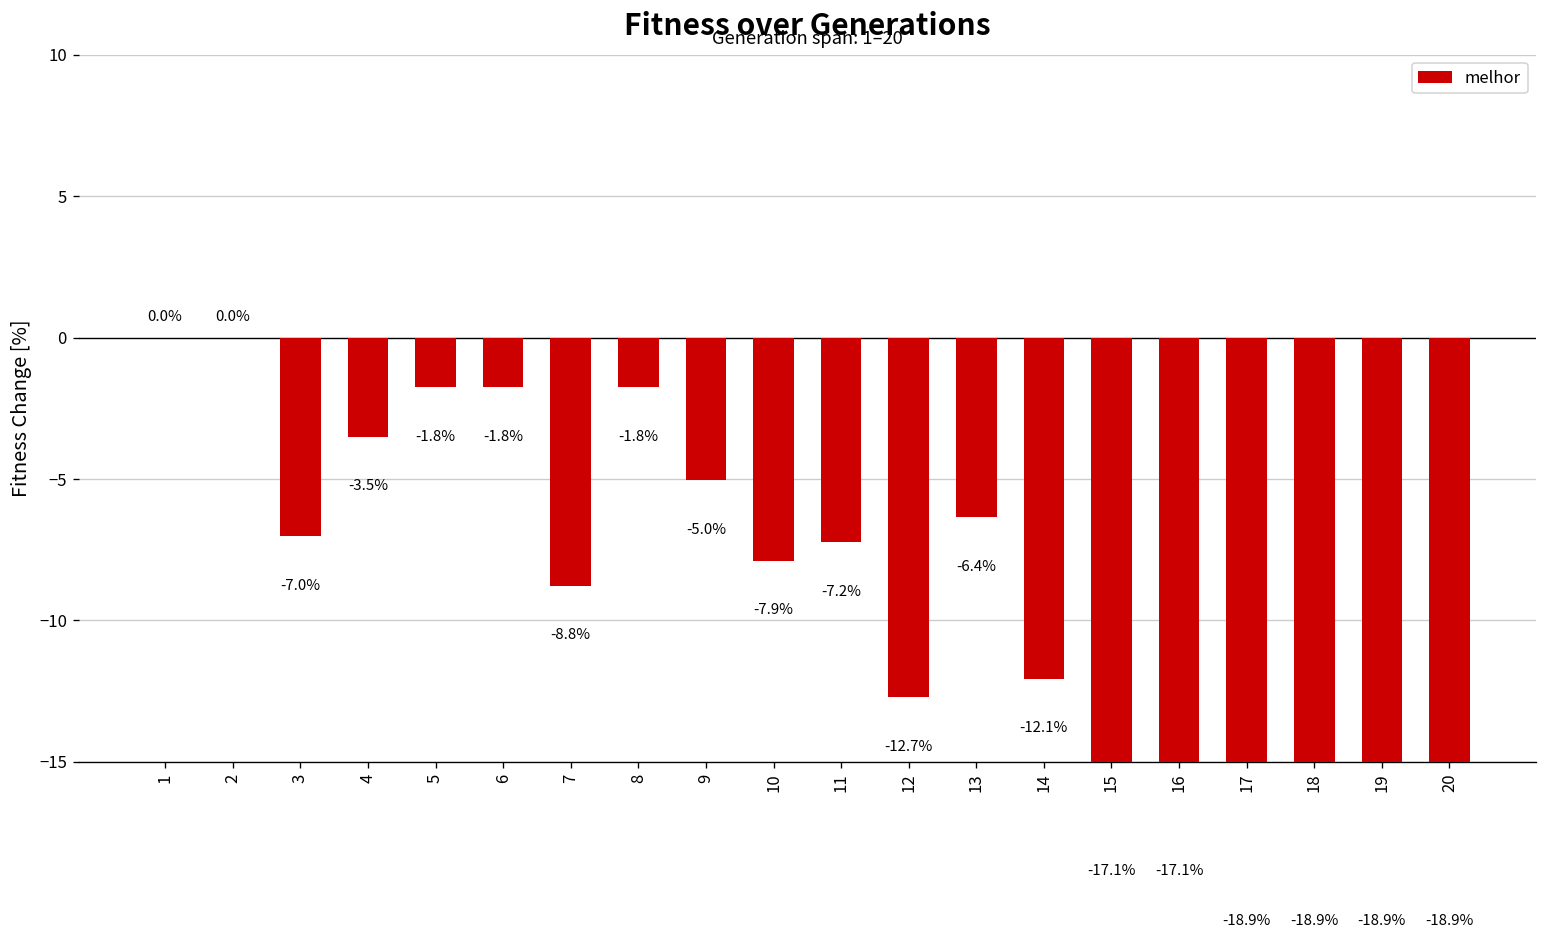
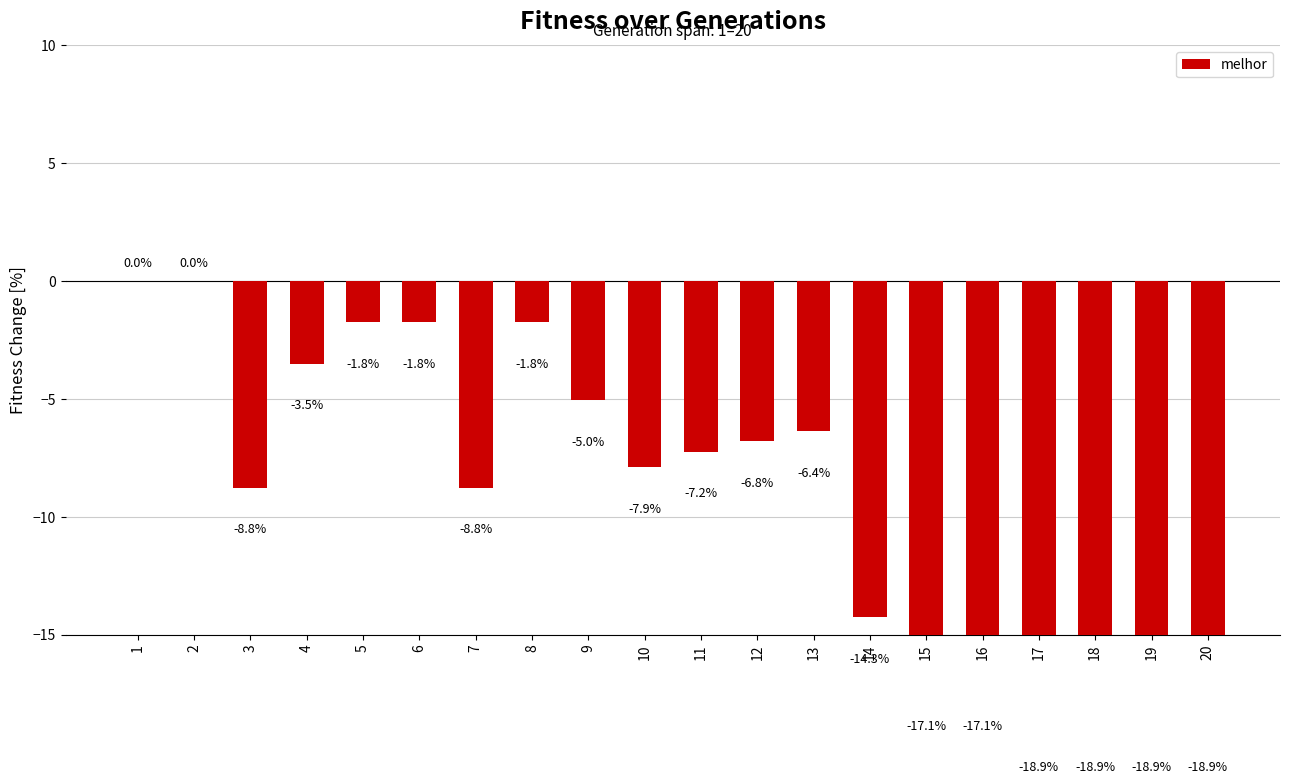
3: -7.0% -> -8.8%
12: -12.7% -> -6.8%
14: -12.1% -> -14.3%
